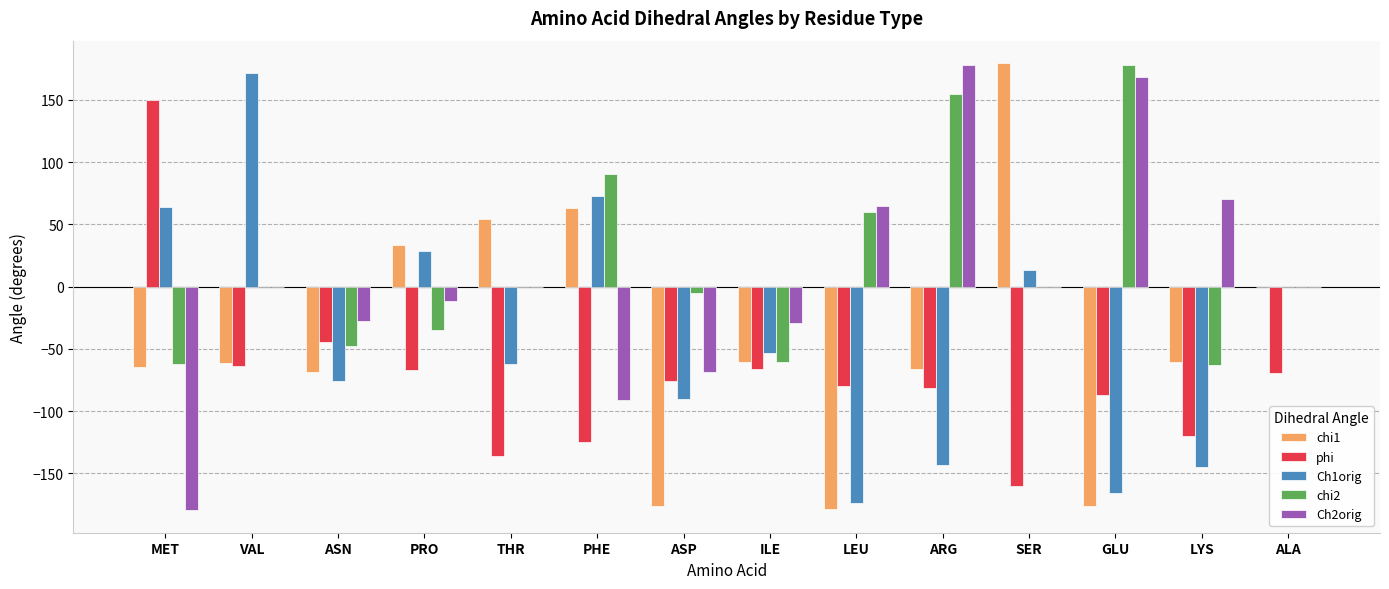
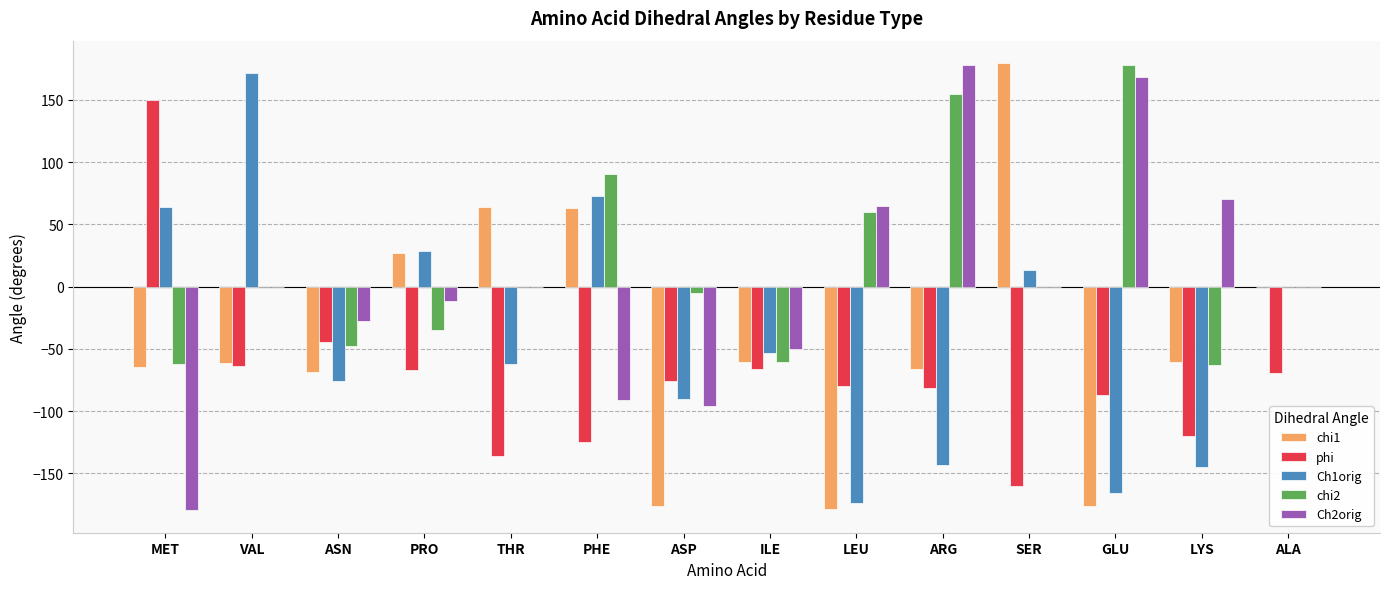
chi1, PRO: 34 -> 27
chi1, THR: 54 -> 64
Ch2orig, ASP: -68 -> -96
Ch2orig, ILE: -29 -> -50
